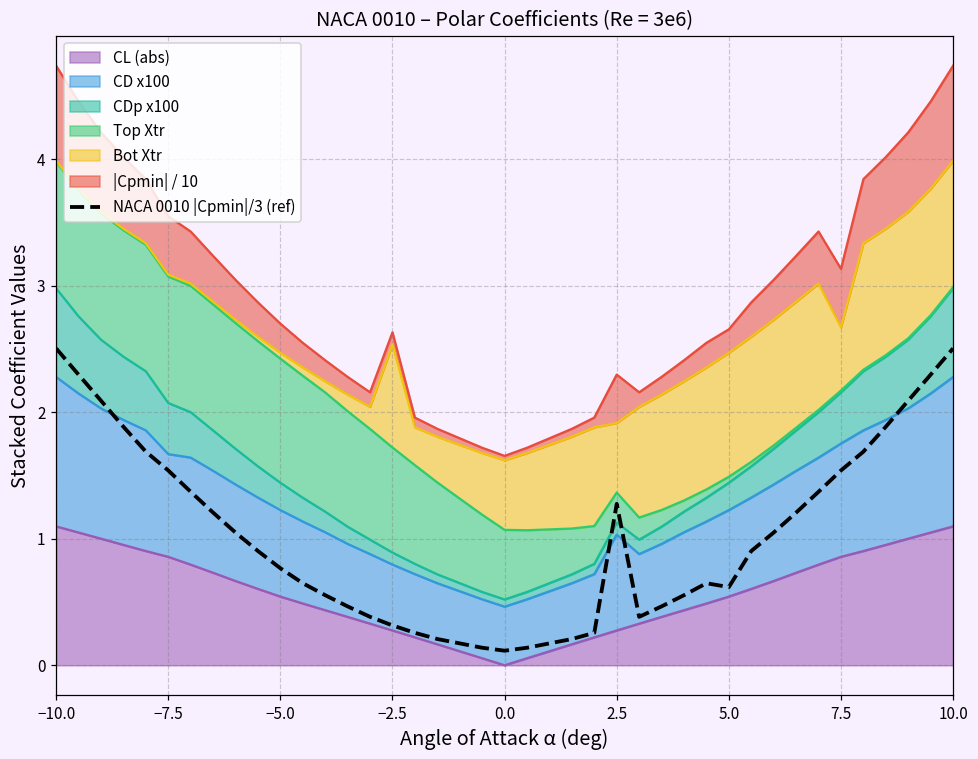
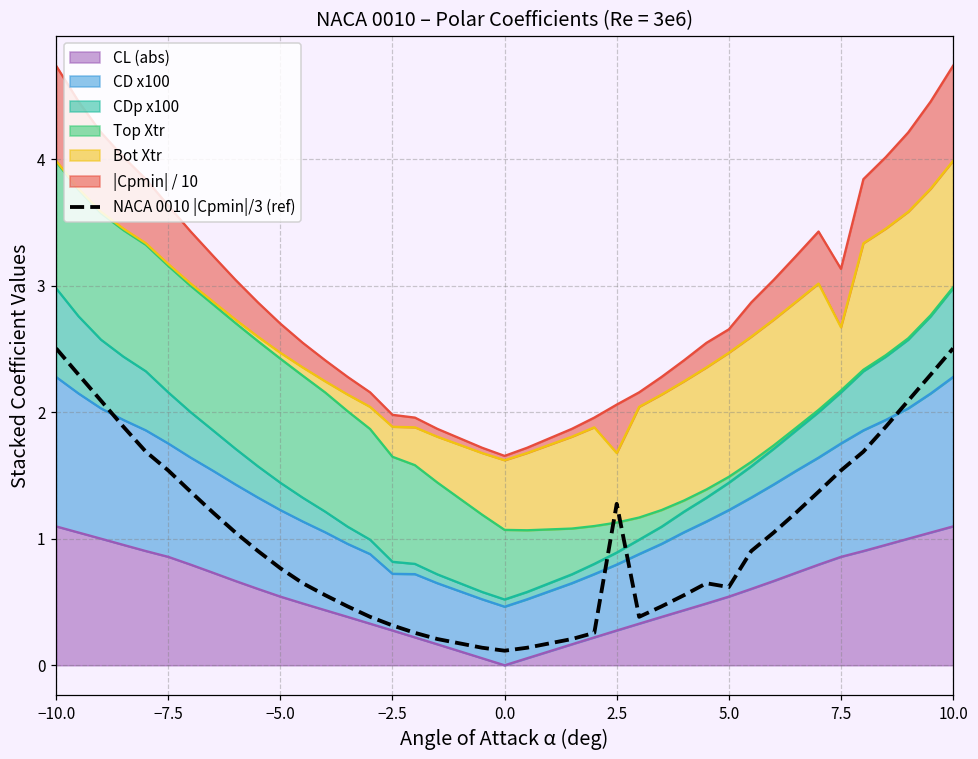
CD x100, −7.5: 0.81 -> 0.90
CD x100, −2.5: 0.52 -> 0.45
Bot Xtr, −2.5: 0.82 -> 0.24
CD x100, 2.5: 0.76 -> 0.52
